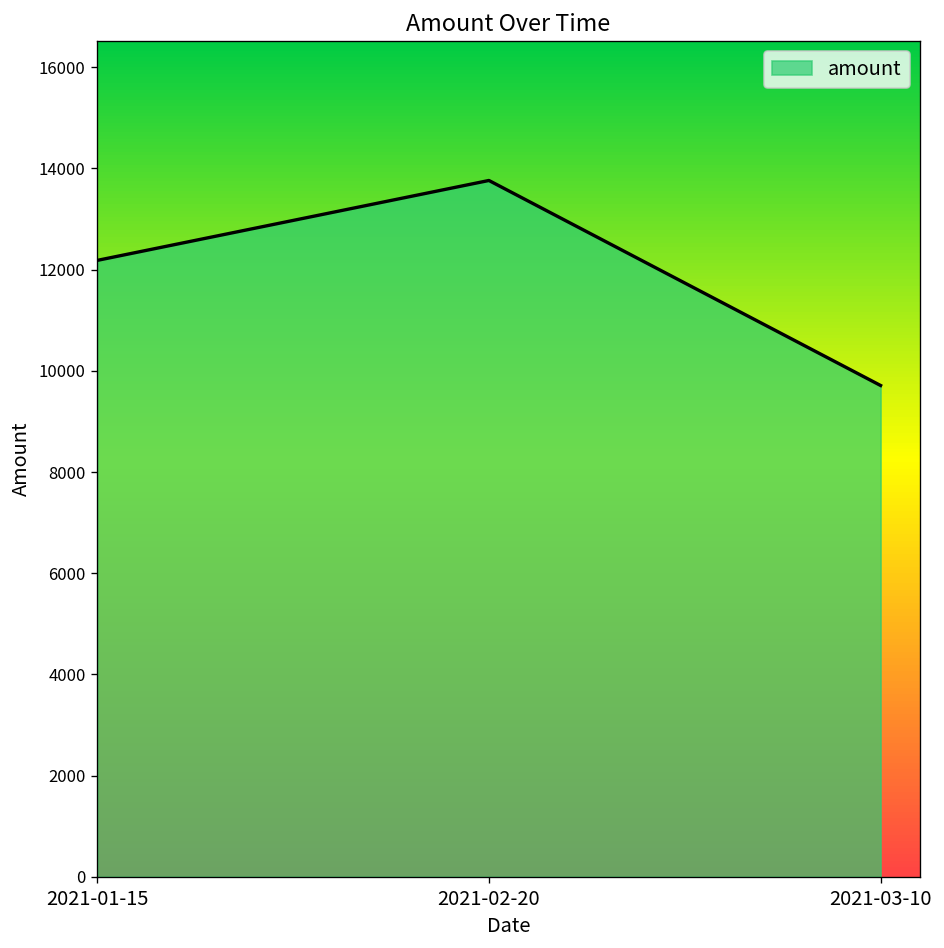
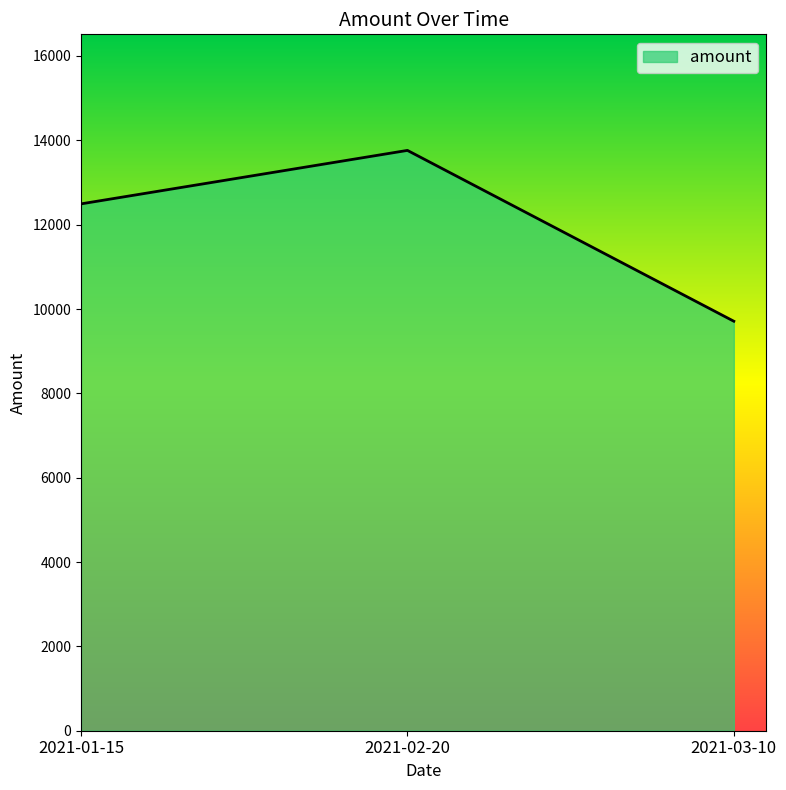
2021-01-15: 12200 -> 12500
